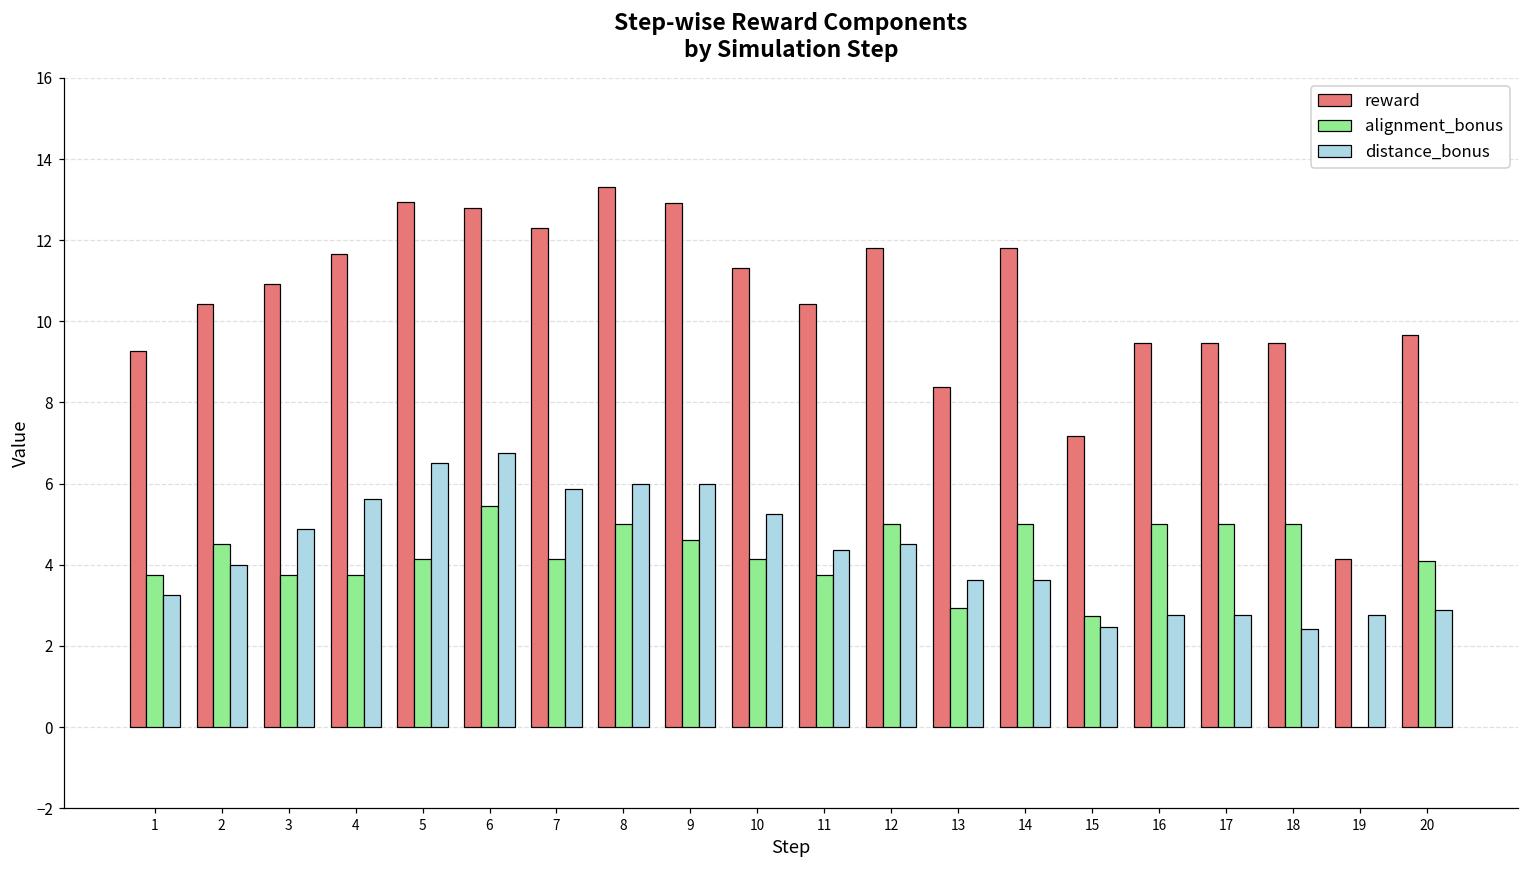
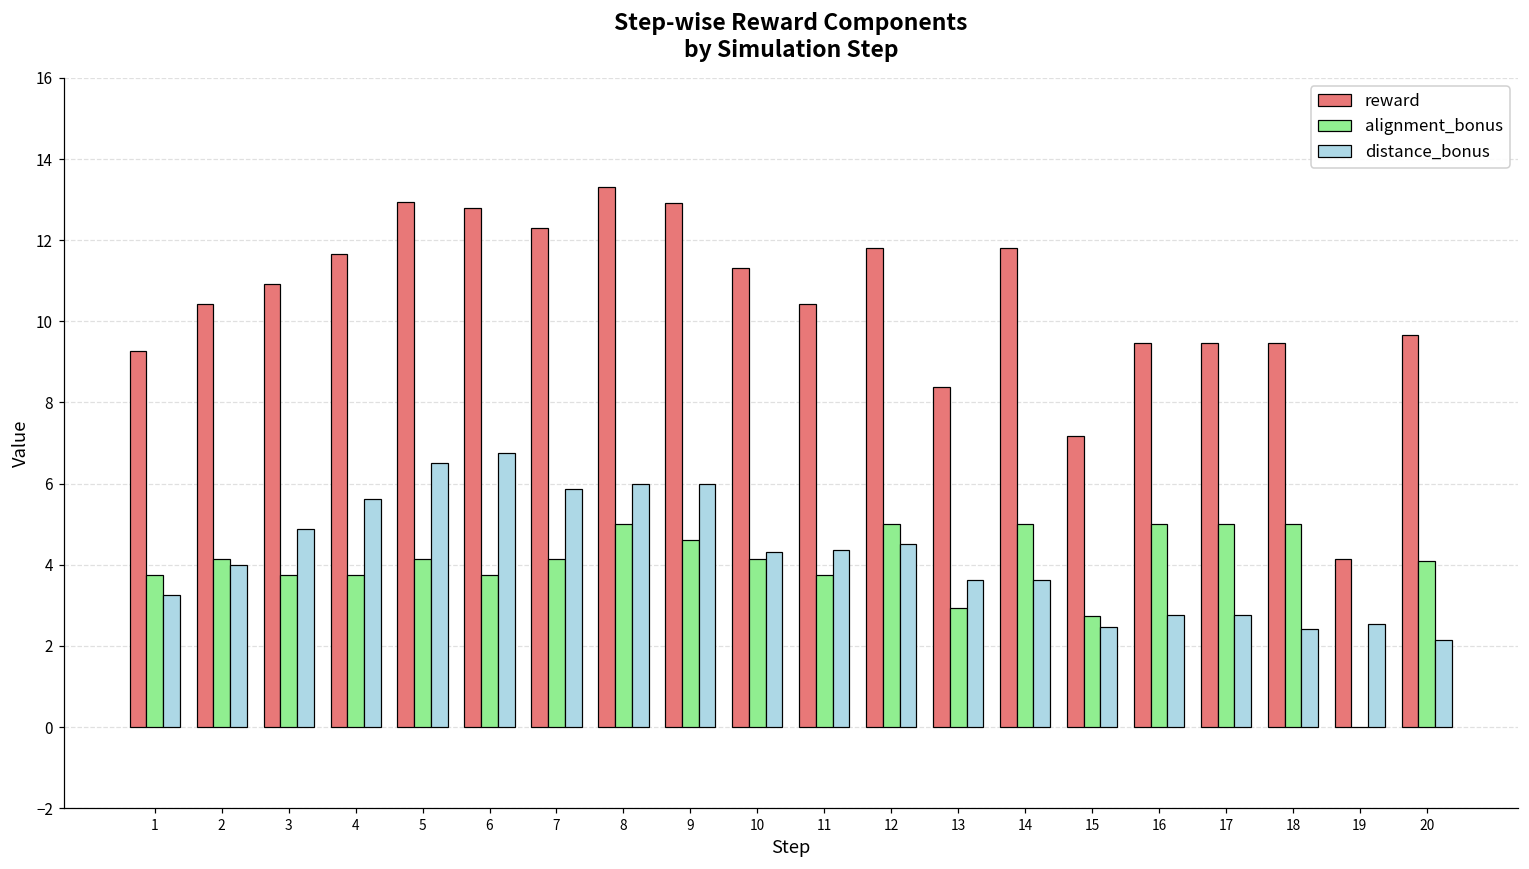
alignment_bonus, 2: 4.5 -> 4.1
alignment_bonus, 6: 5.4 -> 3.8
distance_bonus, 10: 5.3 -> 4.3
distance_bonus, 19: 2.8 -> 2.5
distance_bonus, 20: 2.9 -> 2.2
